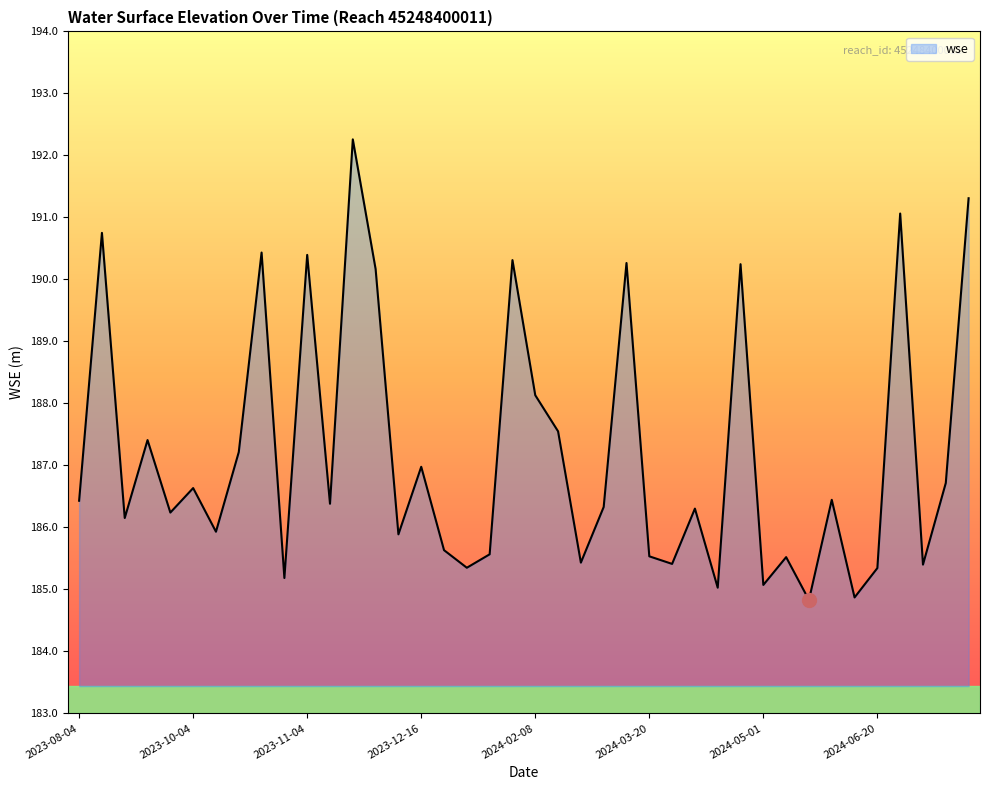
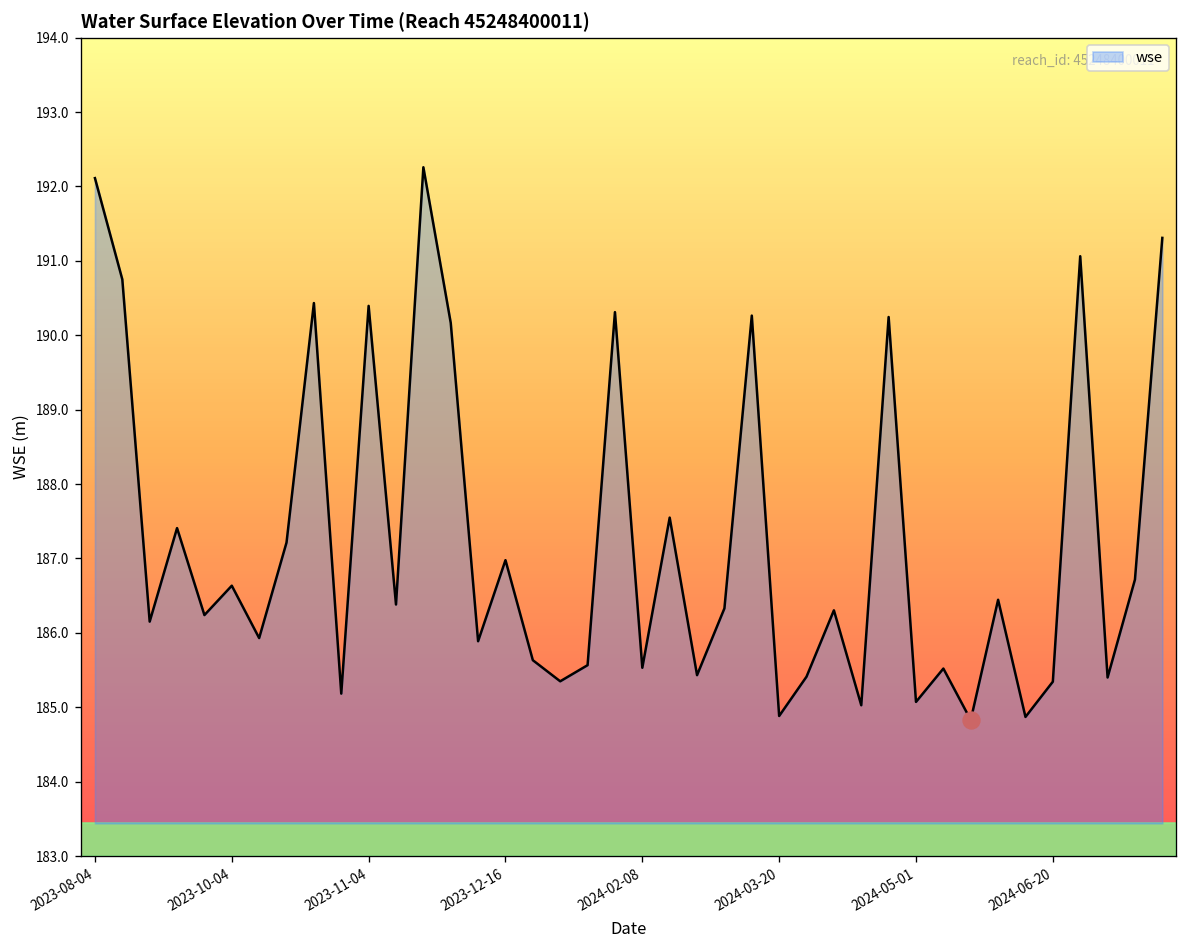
wse, 2023-08-04: 186.4 -> 192.1
wse, 2024-02-08: 188.1 -> 185.5
wse, 2024-03-20: 185.5 -> 184.9
